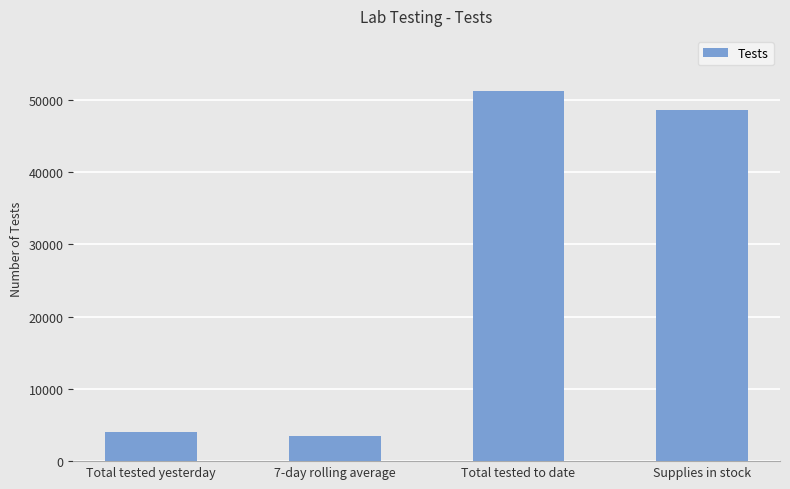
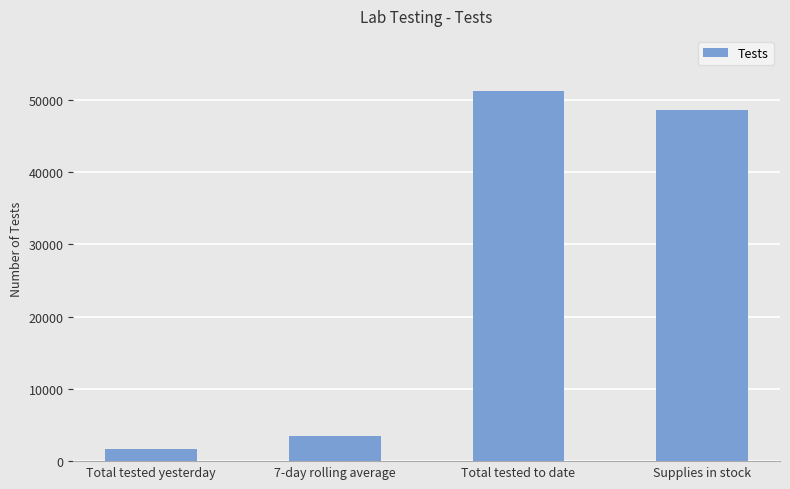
Total tested yesterday: 4000 -> 2000
